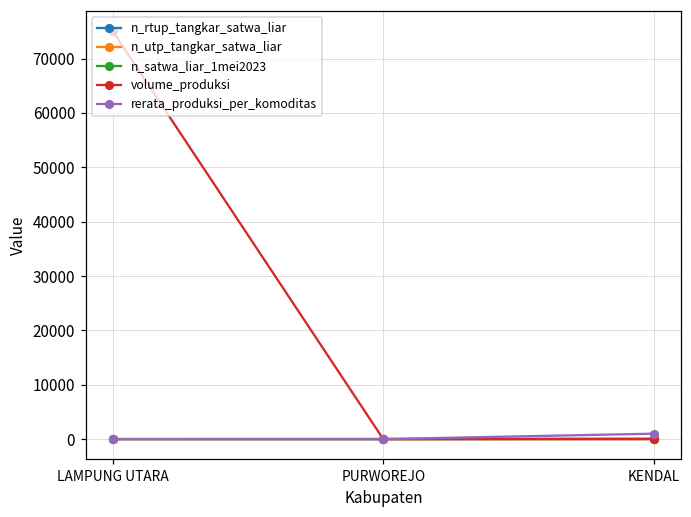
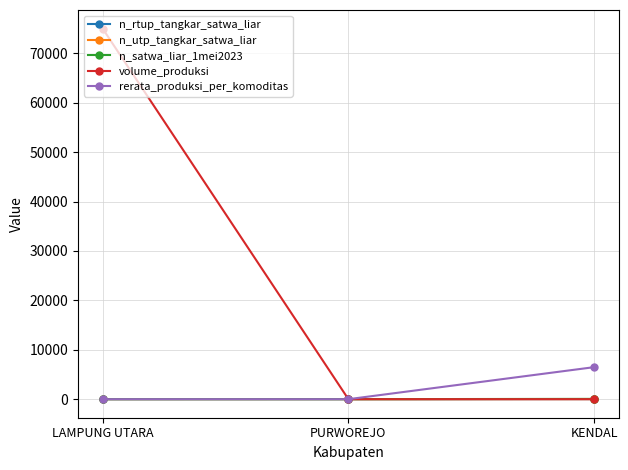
rerata_produksi_per_komoditas, KENDAL: 1000 -> 6000
